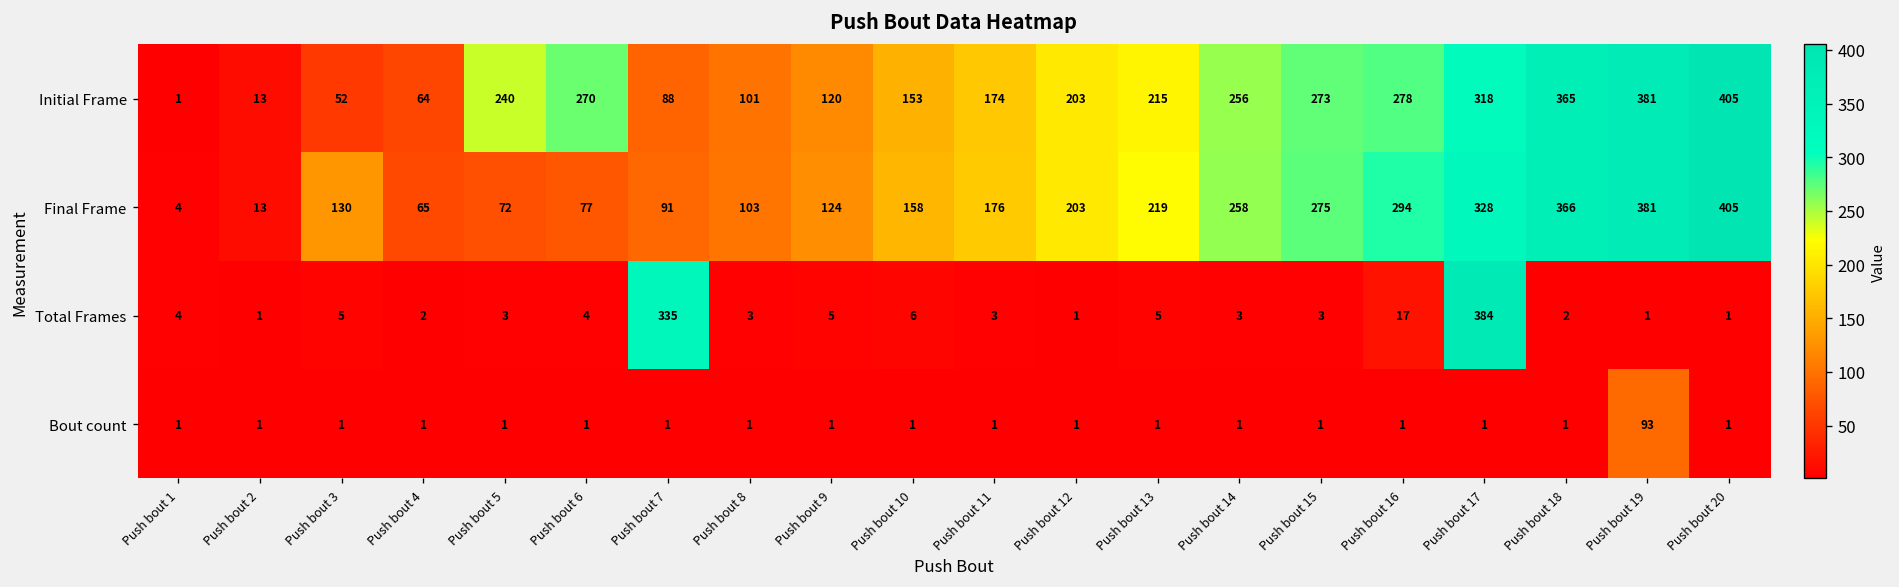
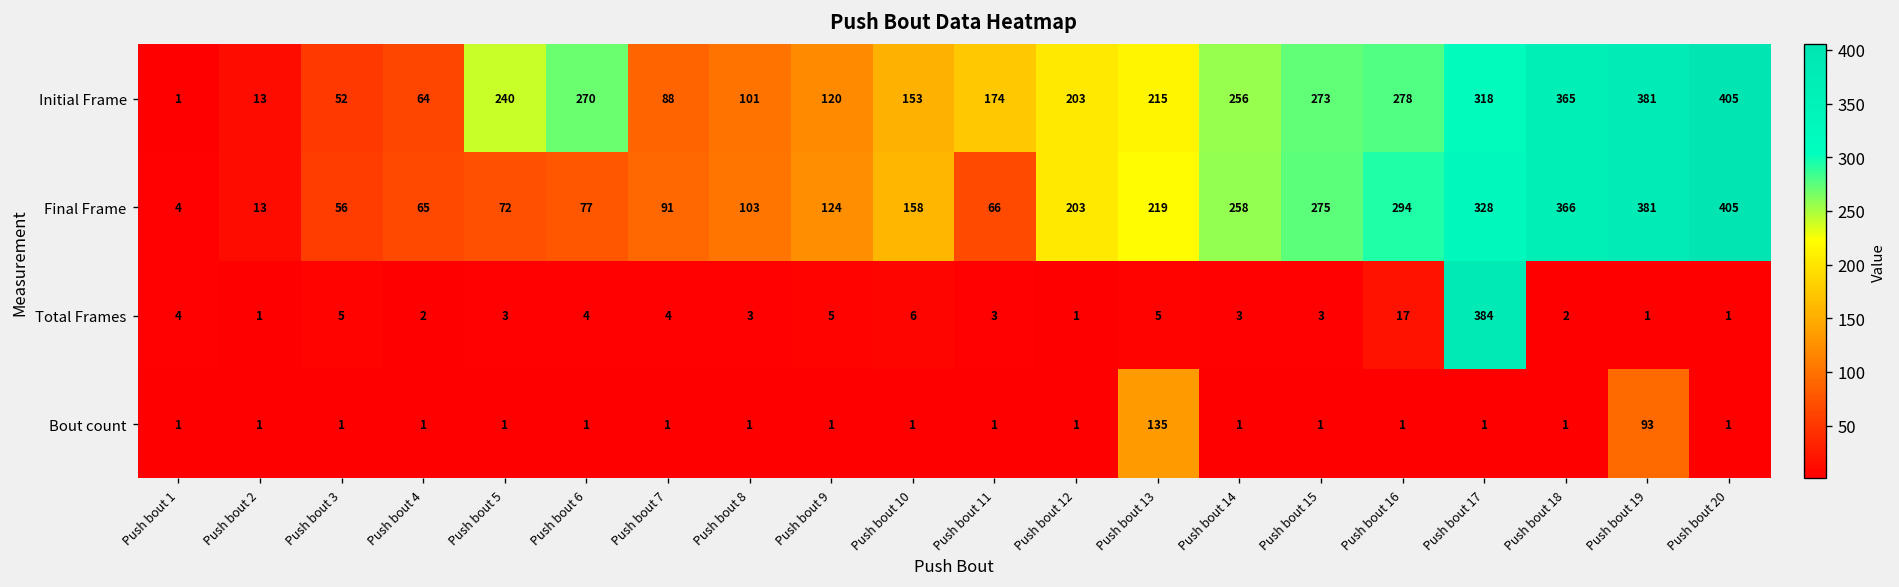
Final Frame, Push bout 3: 130 -> 56
Final Frame, Push bout 11: 176 -> 66
Total Frames, Push bout 7: 335 -> 4
Bout count, Push bout 13: 1 -> 135
